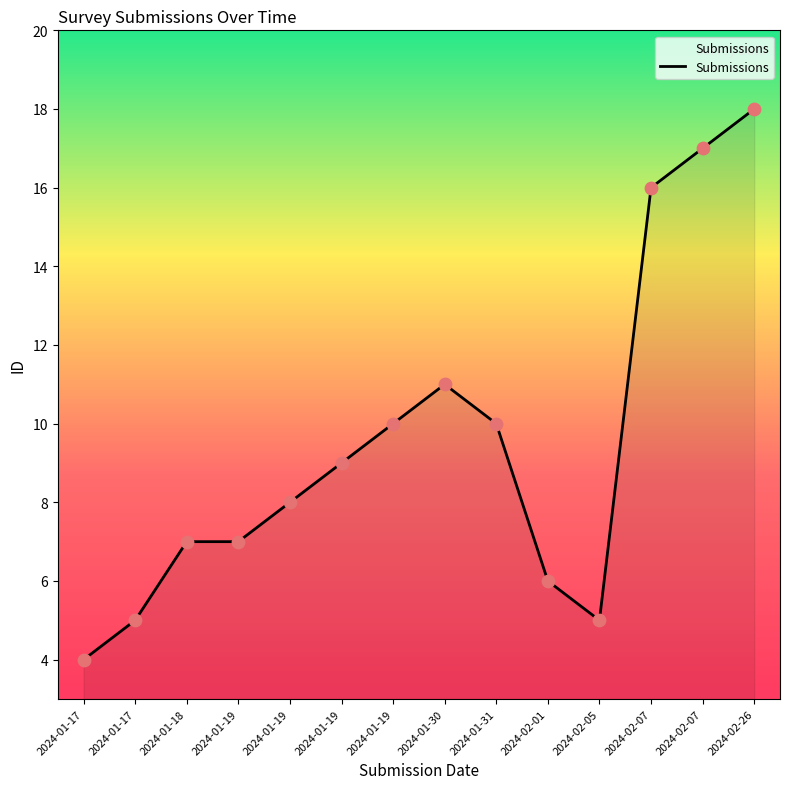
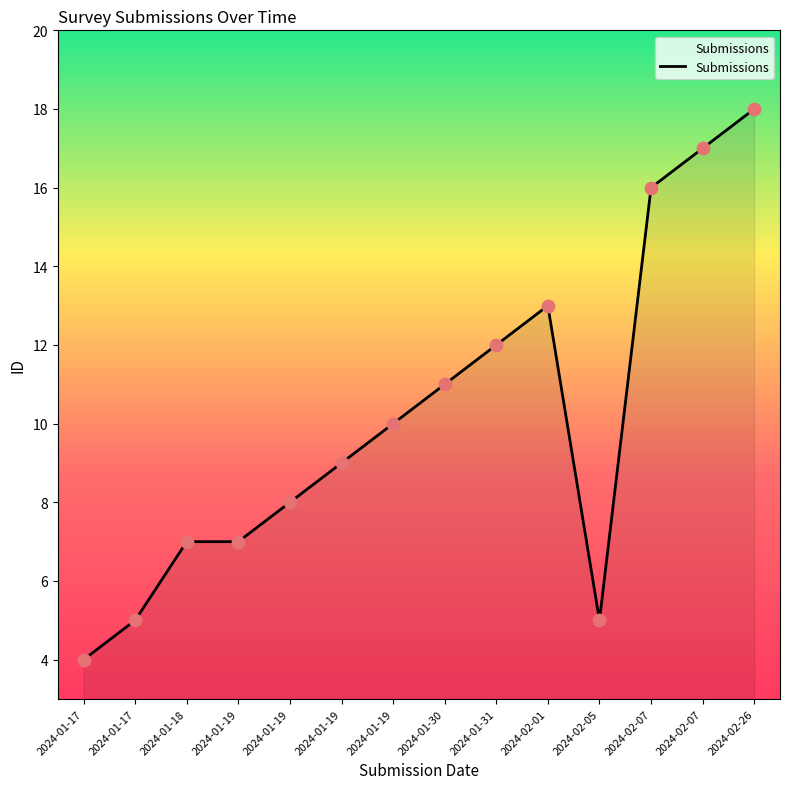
2024-01-31: 10 -> 12
2024-02-01: 6 -> 13
